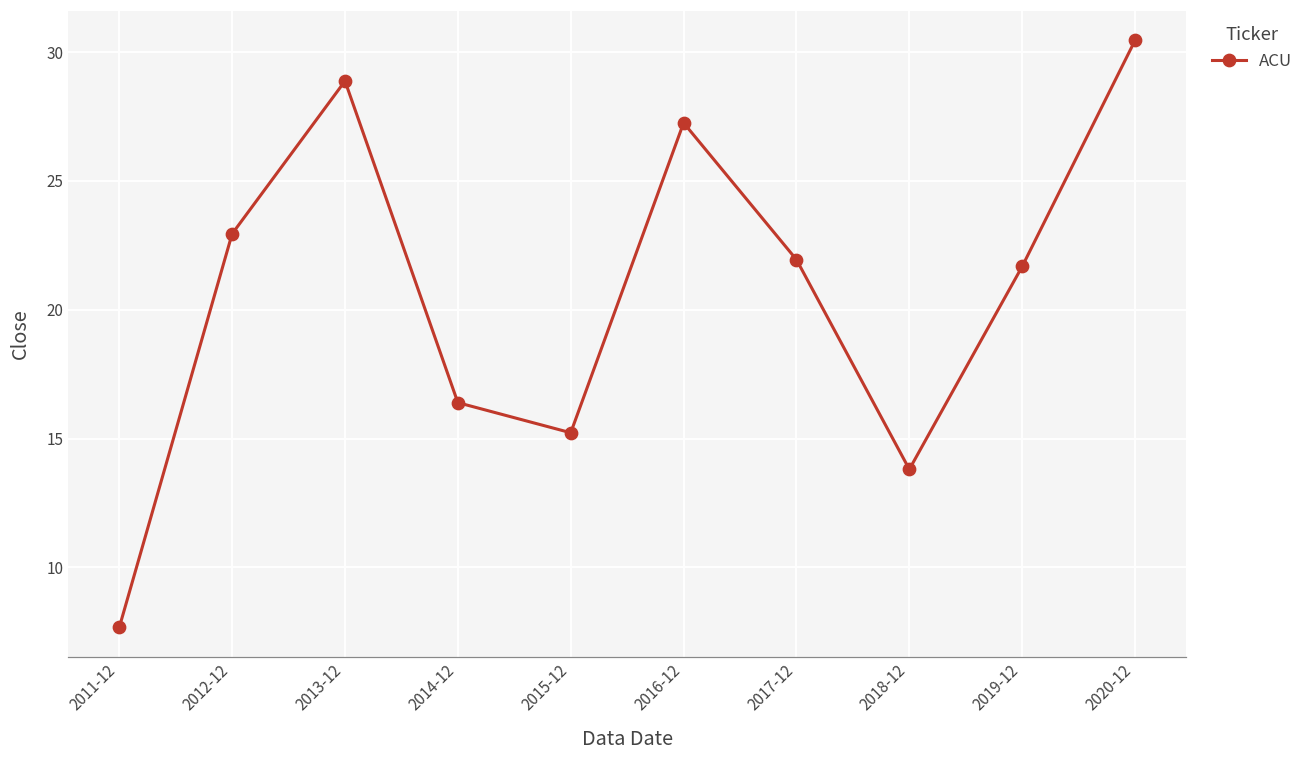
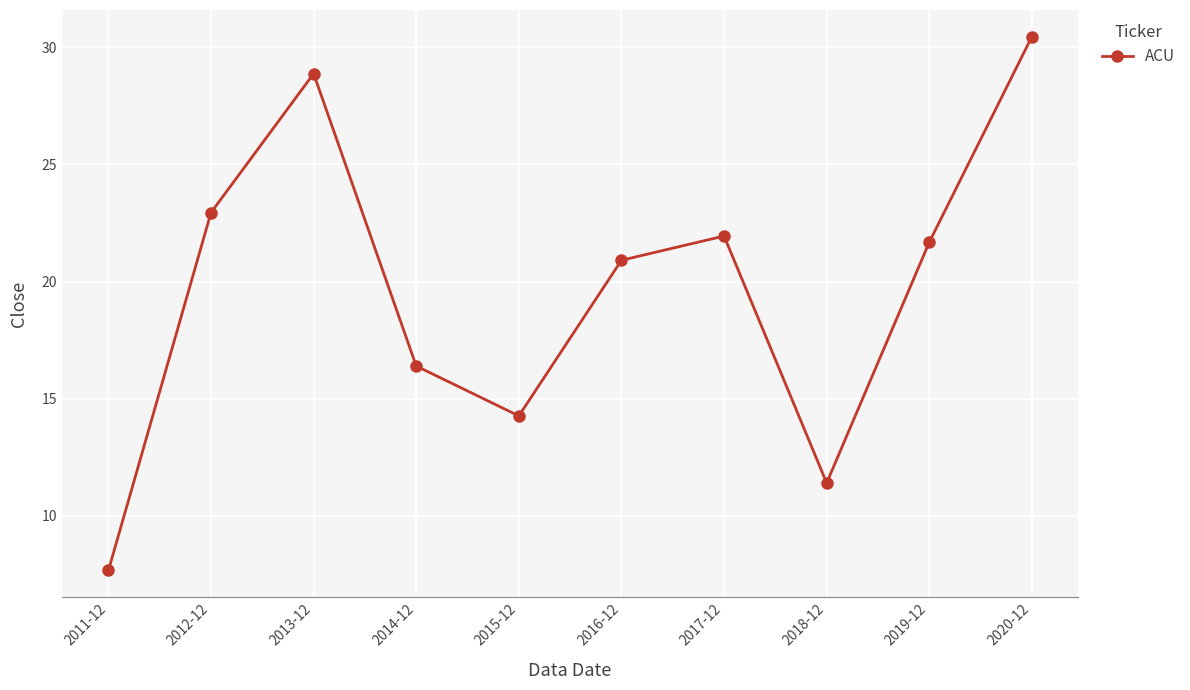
2015-12: 15.2 -> 14.3
2016-12: 27.3 -> 20.9
2018-12: 13.8 -> 11.4
